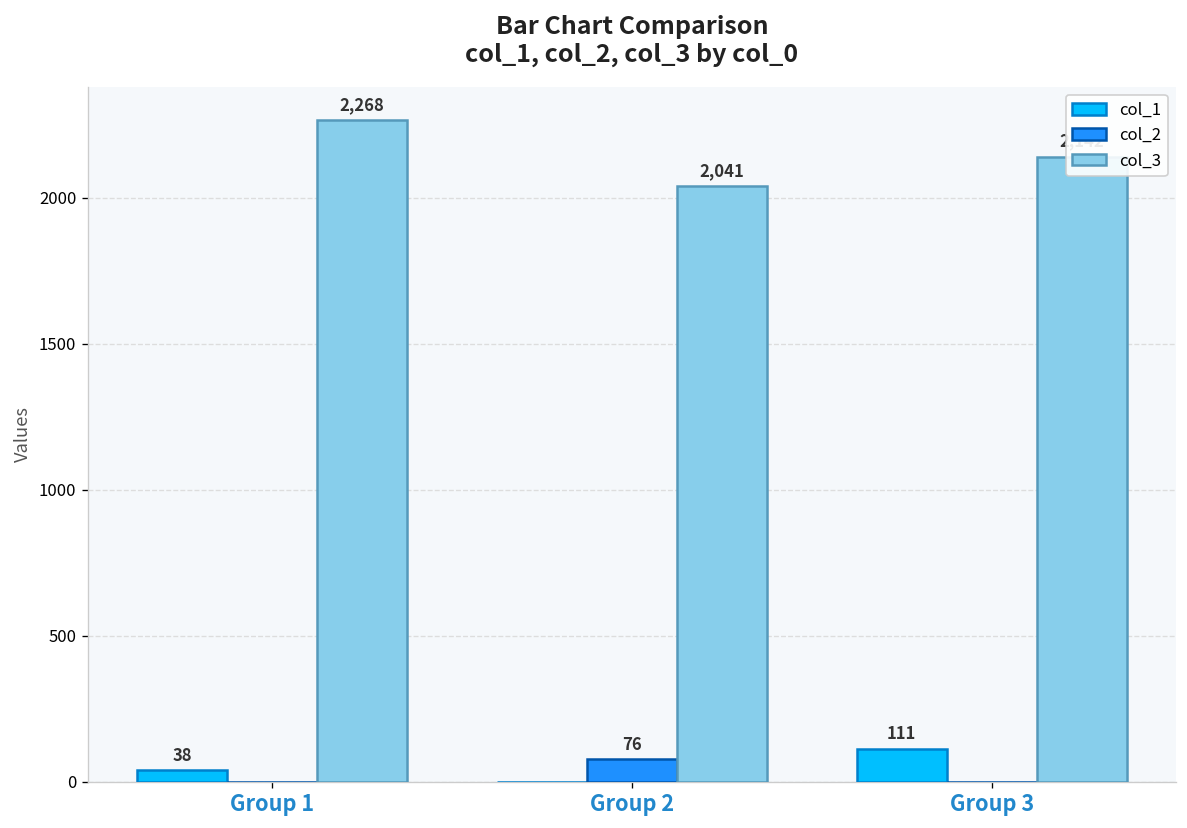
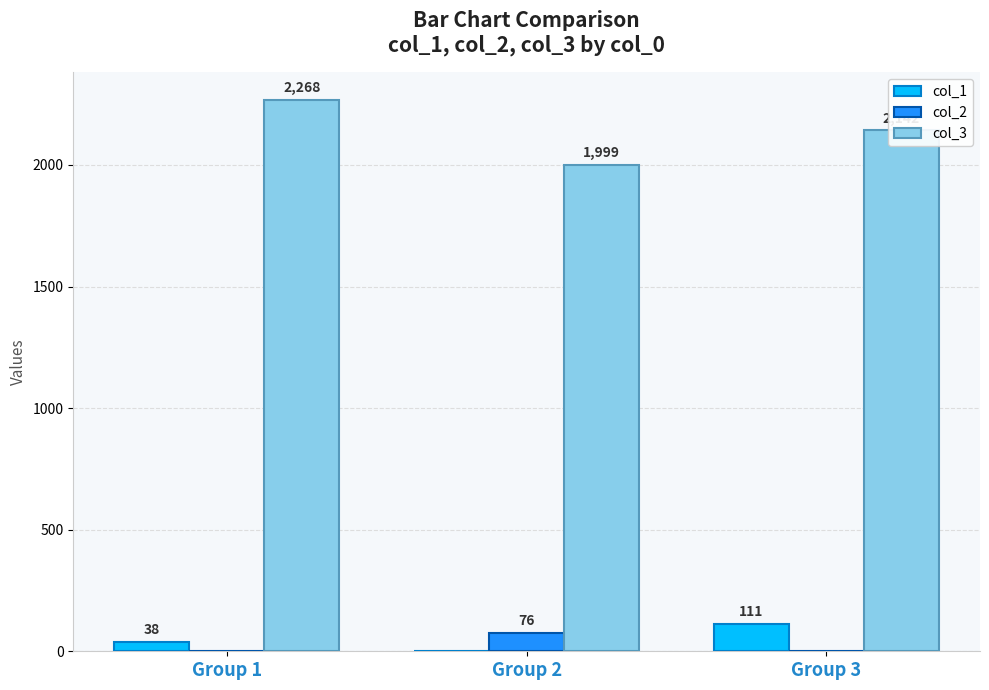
col_3, Group 2: 2,041 -> 1,999
